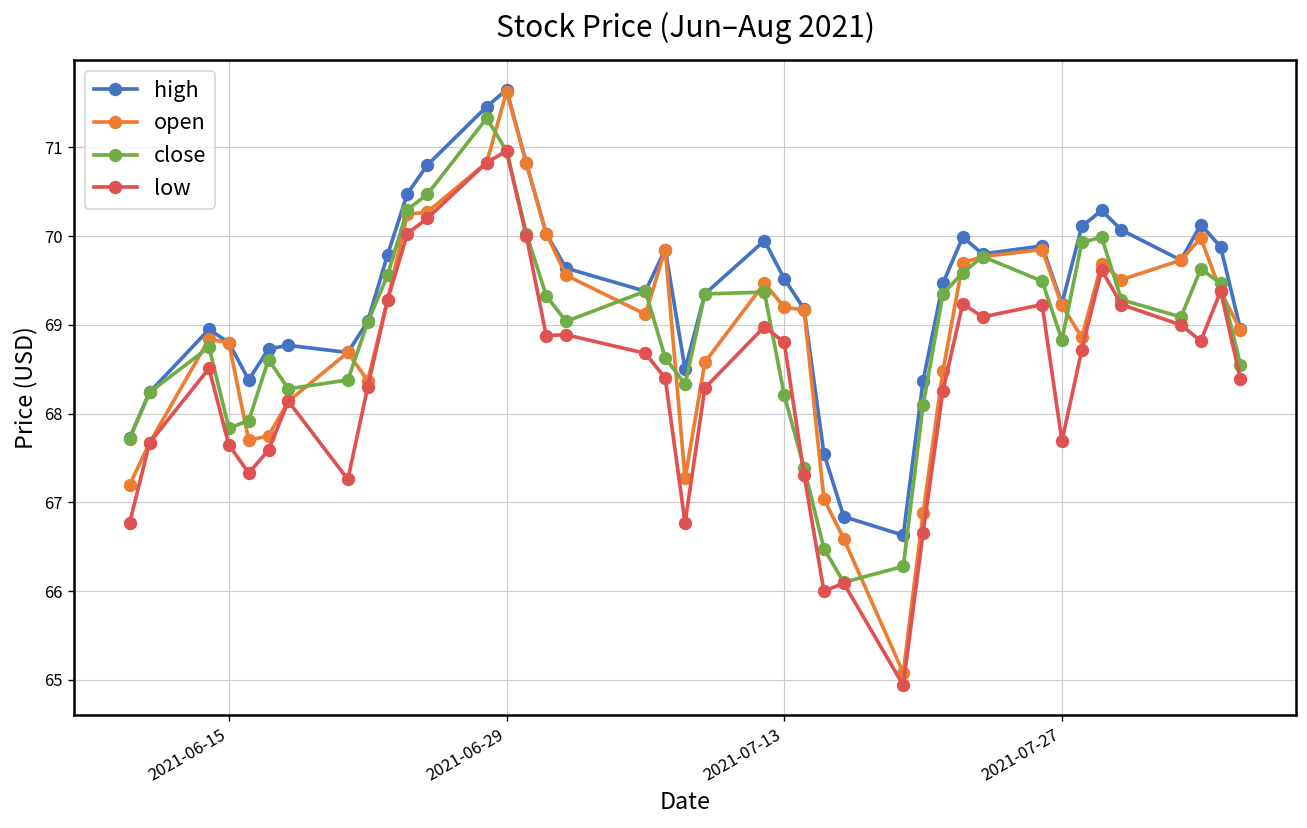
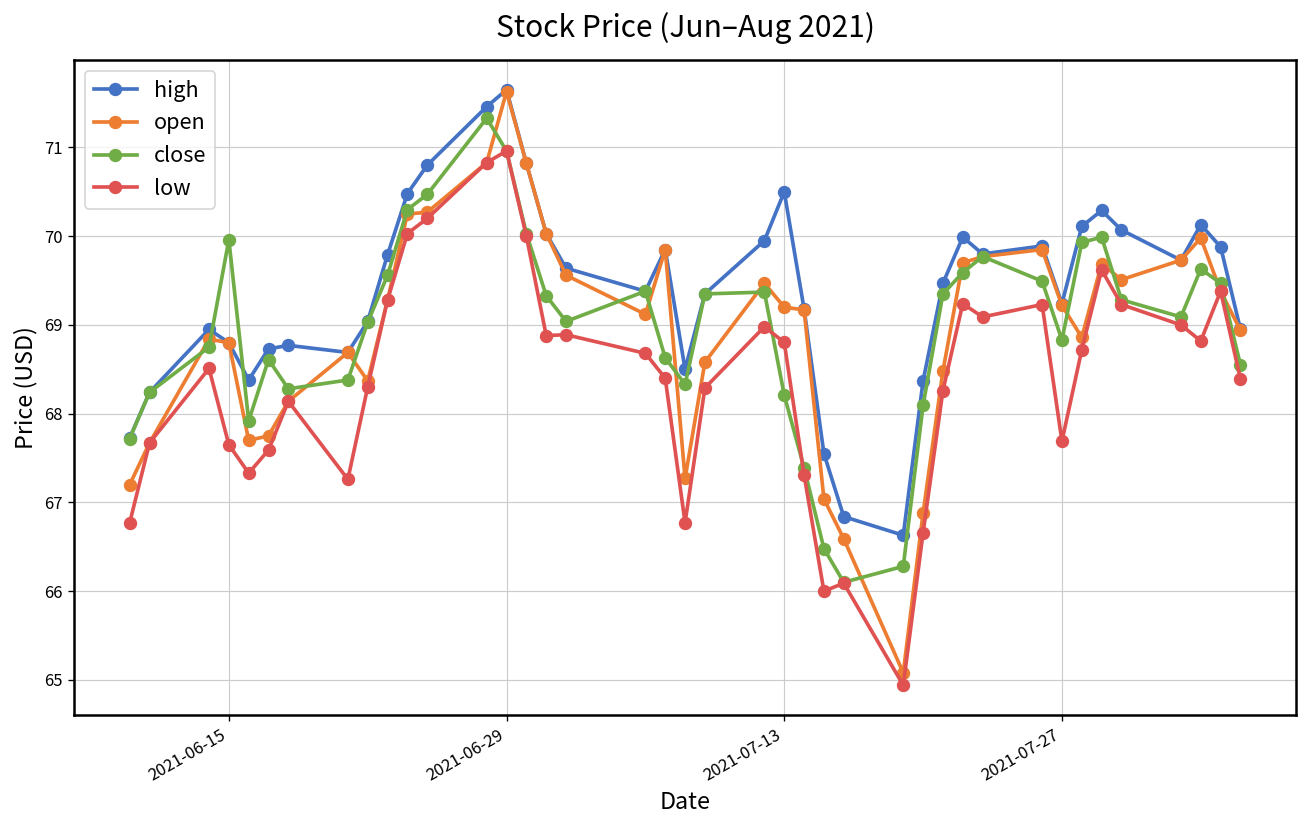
close, 2021-06-15: 67.8 -> 70.0
high, 2021-07-13: 69.5 -> 70.5
